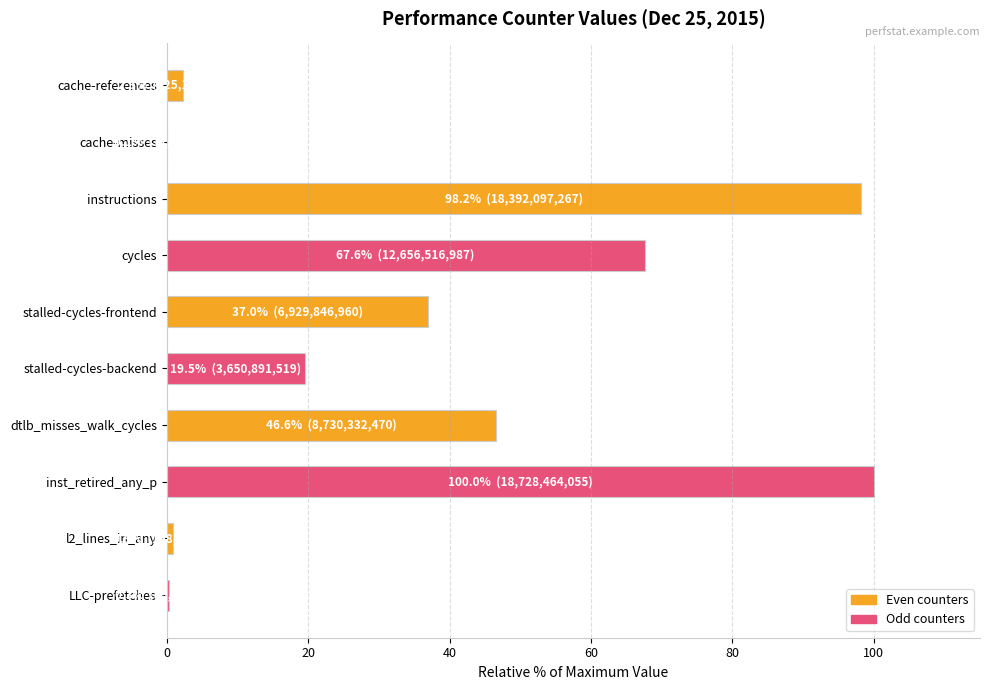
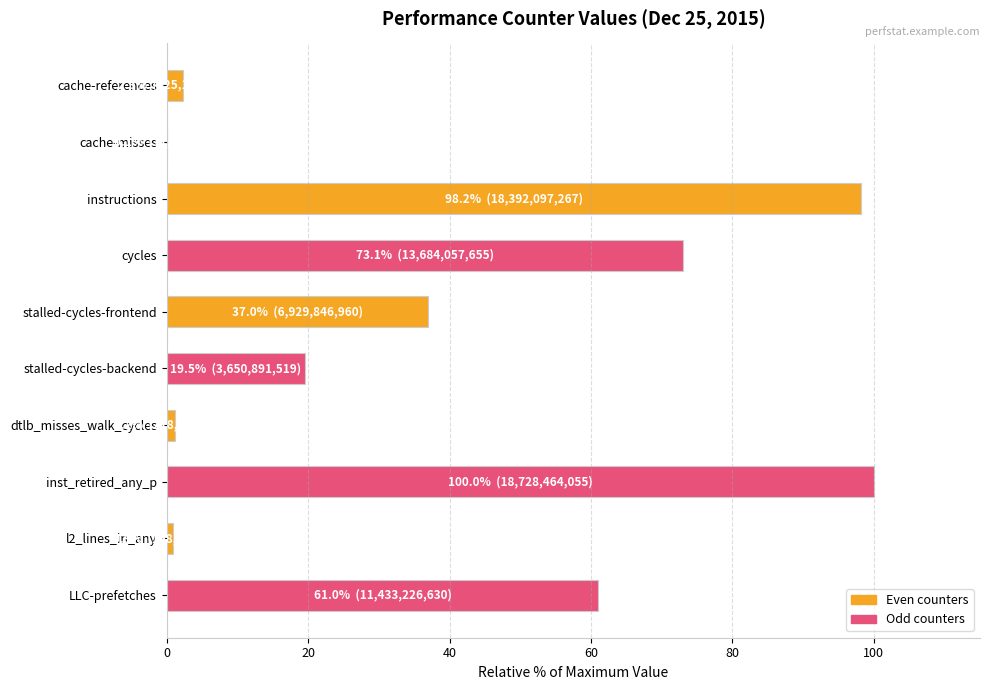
cycles: 67.6% (12,656,516,987) -> 73.1% (13,684,057,655)
dtlb_misses_walk_cycles: 47 -> 1
LLC-prefetches: 0 -> 61
